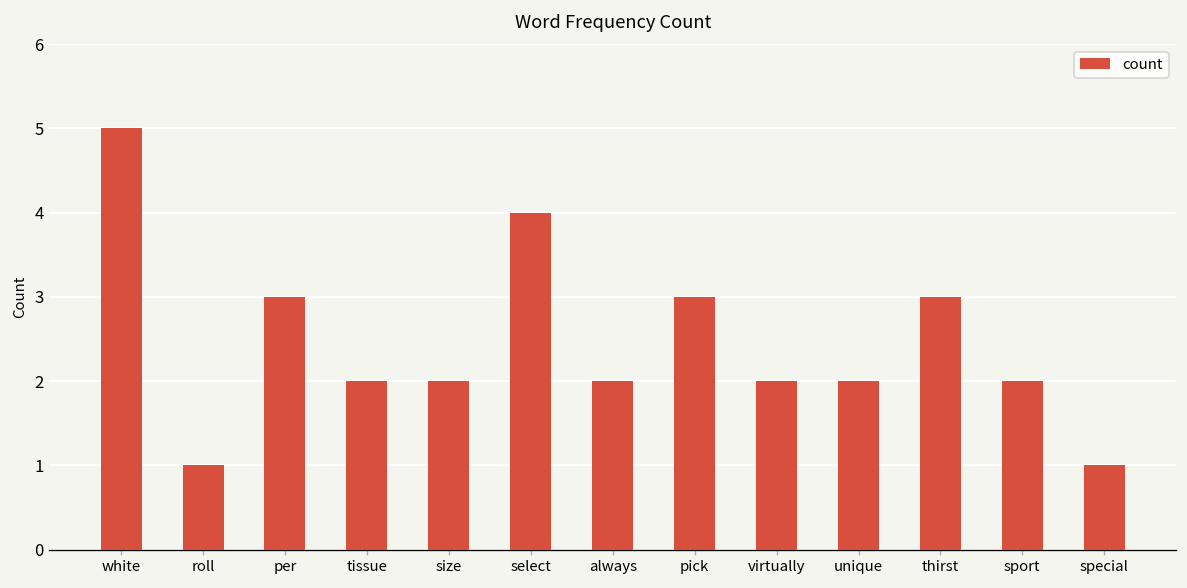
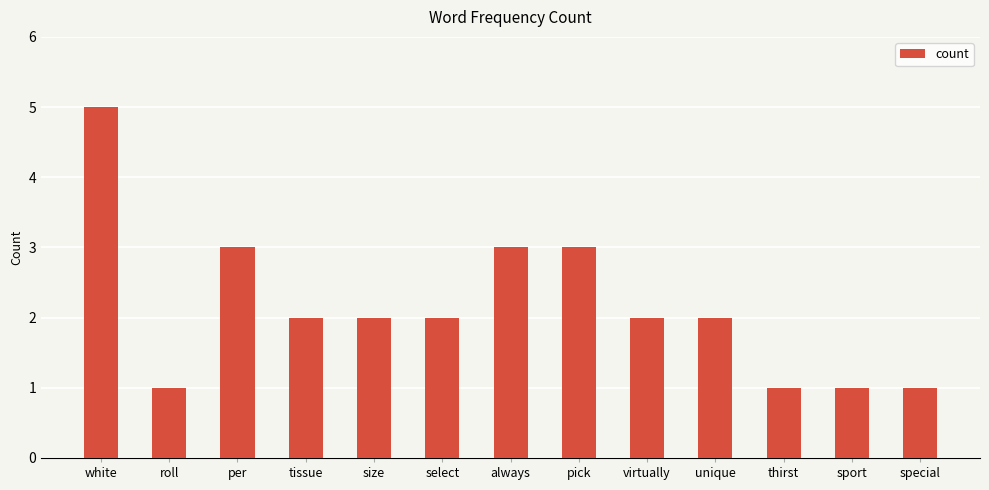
select: 4 -> 2
always: 2 -> 3
thirst: 3 -> 1
sport: 2 -> 1
